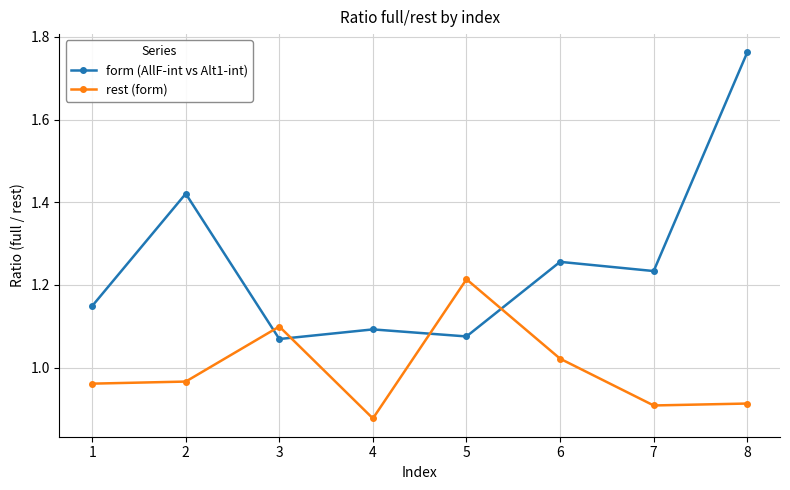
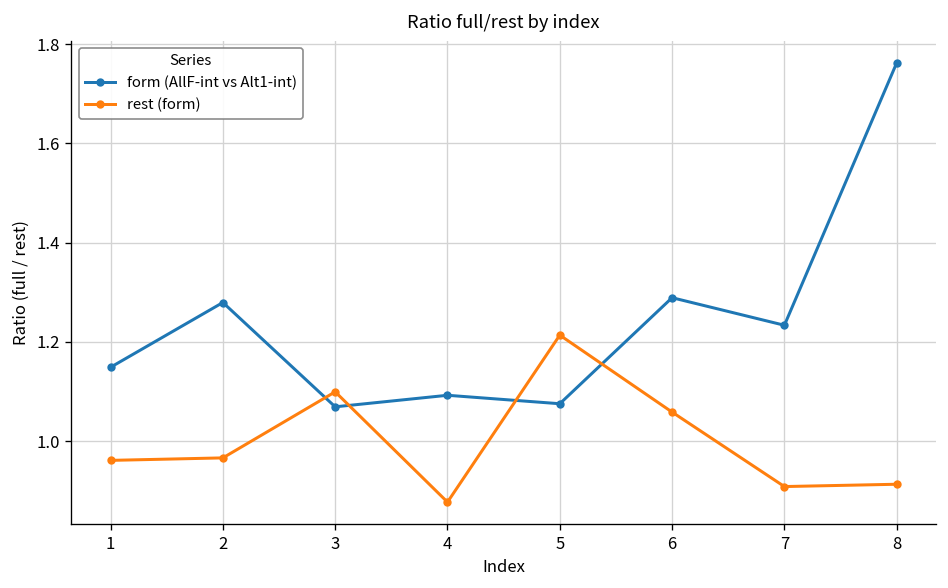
form (AllF-int vs Alt1-int), 2: 1.42 -> 1.28
form (AllF-int vs Alt1-int), 6: 1.26 -> 1.29
rest (form), 6: 1.02 -> 1.06
